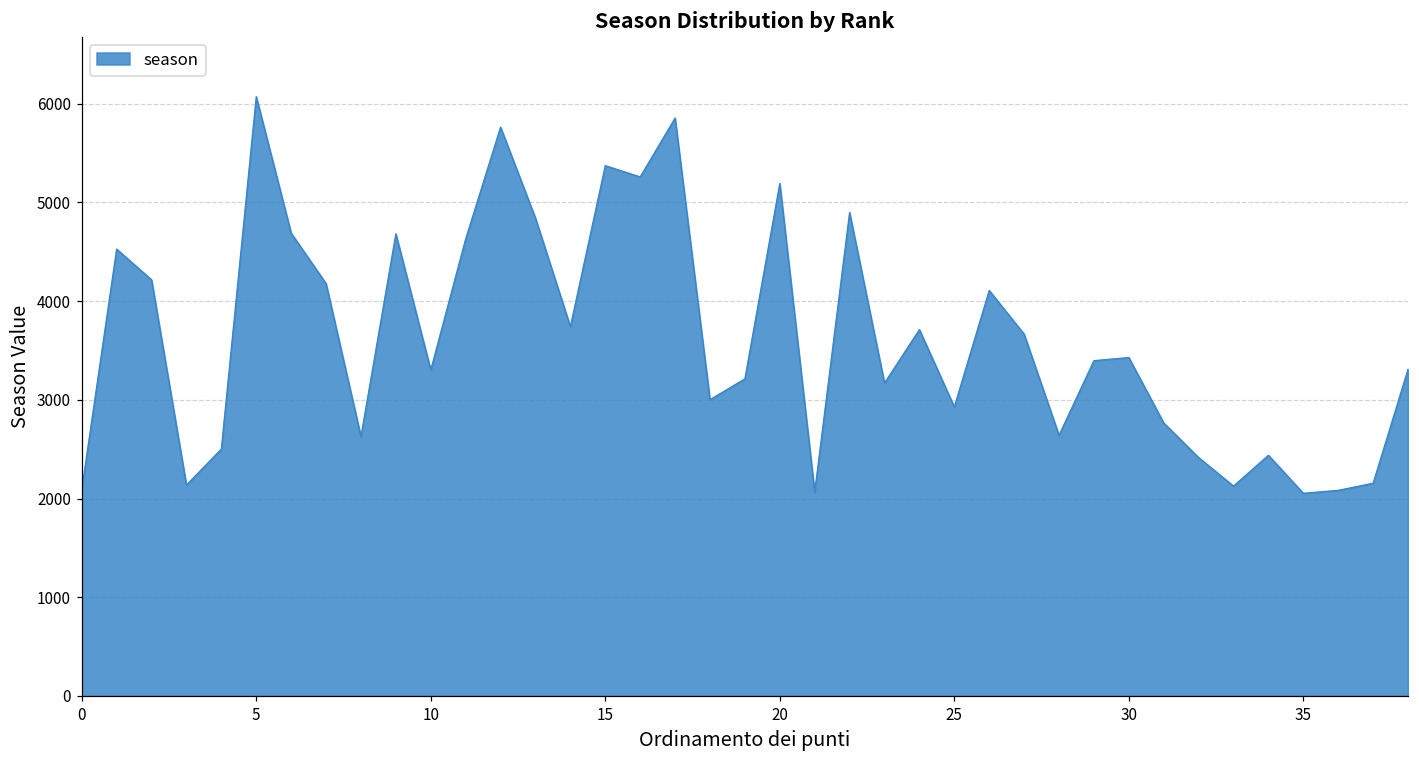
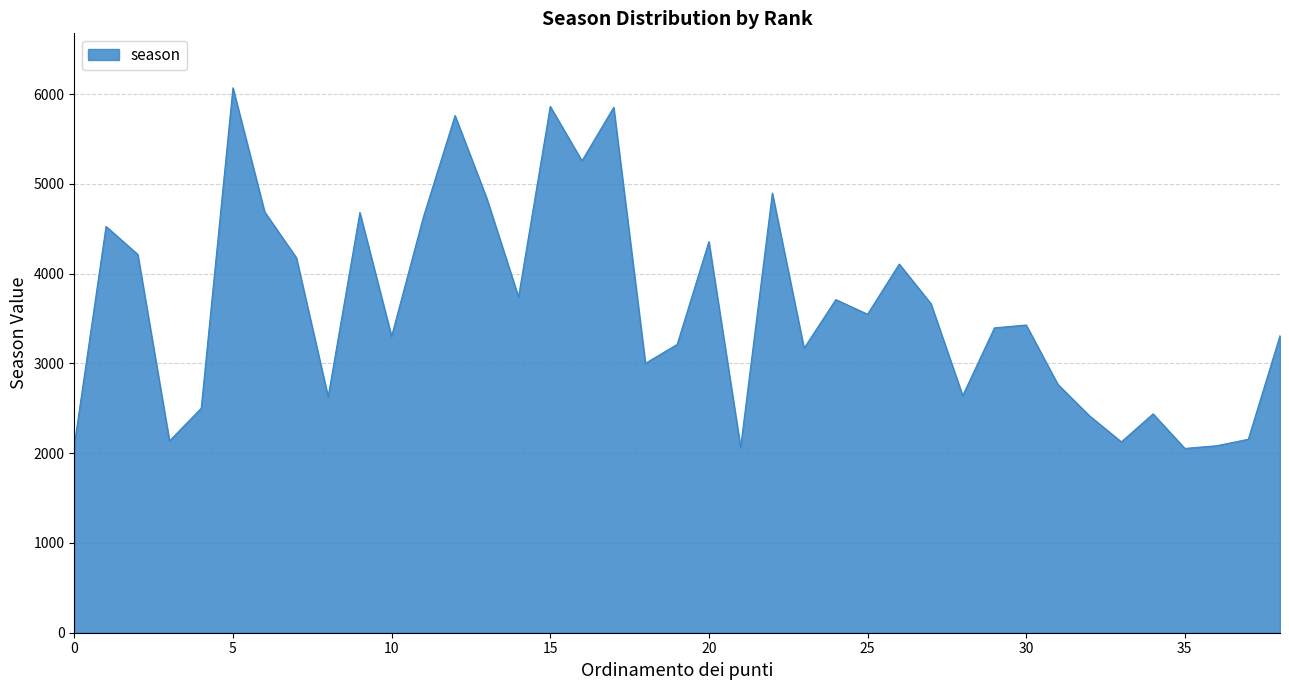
15: 5400 -> 5900
20: 5200 -> 4400
25: 2900 -> 3500
